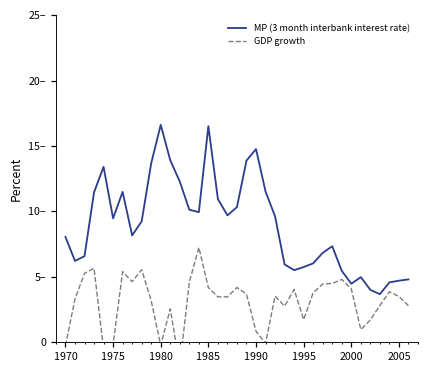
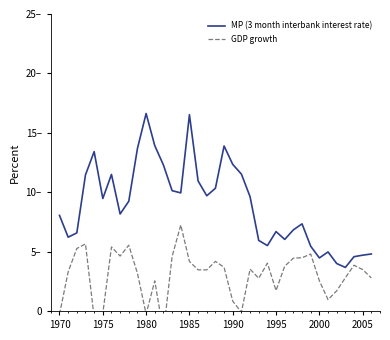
MP (3 month interbank interest rate), 1990: 14.8– -> 12.3–
MP (3 month interbank interest rate), 1995: 5.7– -> 6.7–
GDP growth, 2000: 4.1– -> 2.5–
